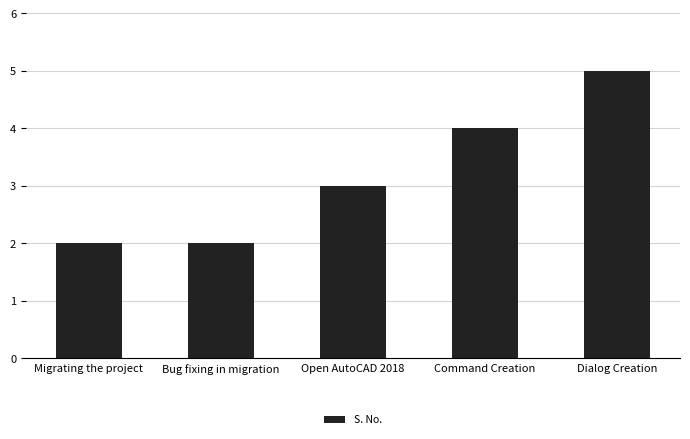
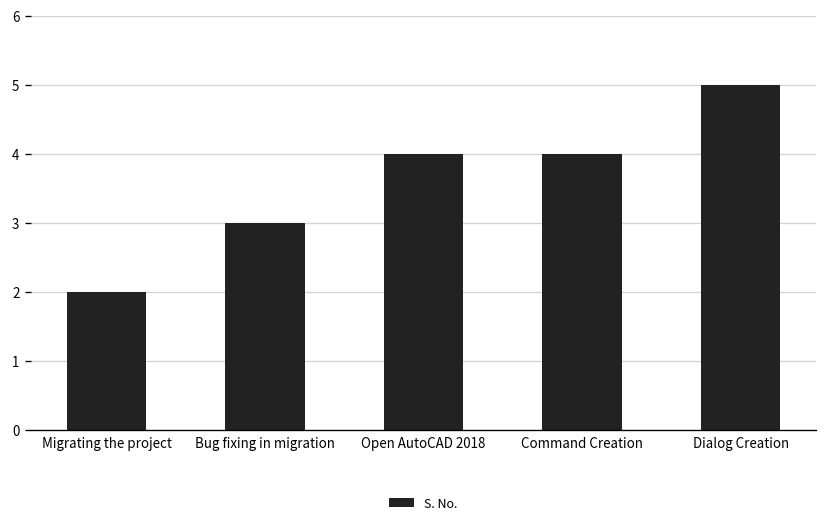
Bug fixing in migration: 2 -> 3
Open AutoCAD 2018: 3 -> 4
